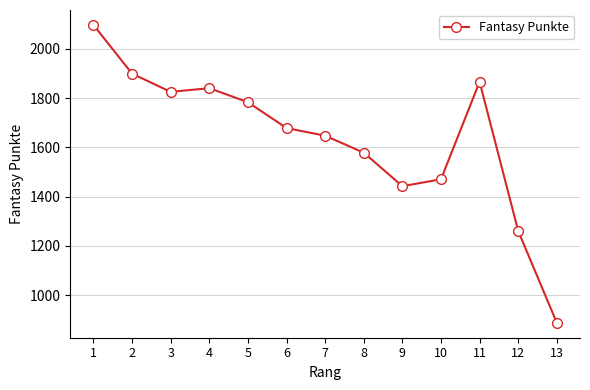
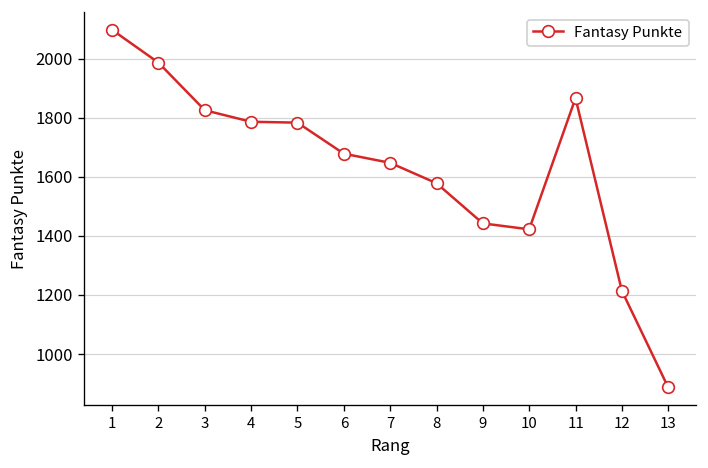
2: 1900 -> 1990
4: 1840 -> 1790
10: 1470 -> 1420
12: 1260 -> 1210
